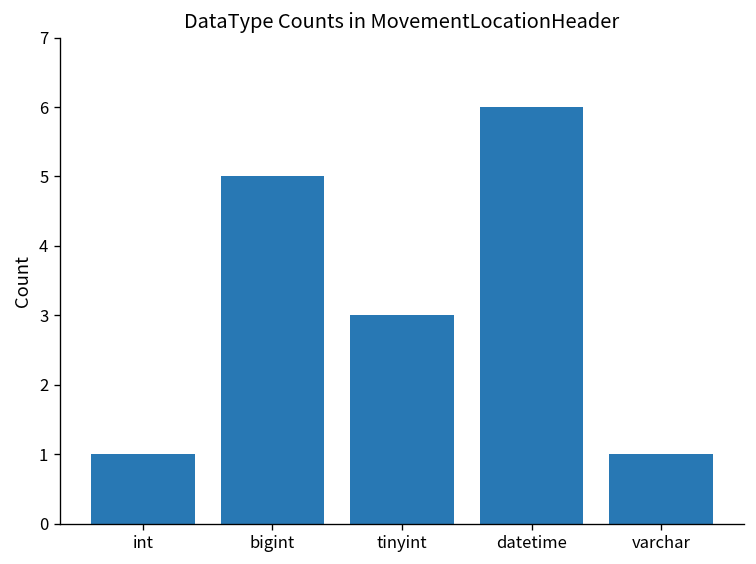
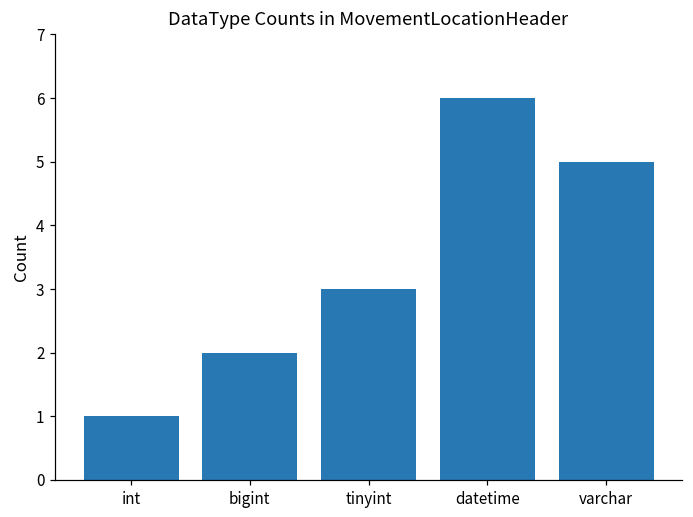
bigint: 5 -> 2
varchar: 1 -> 5
